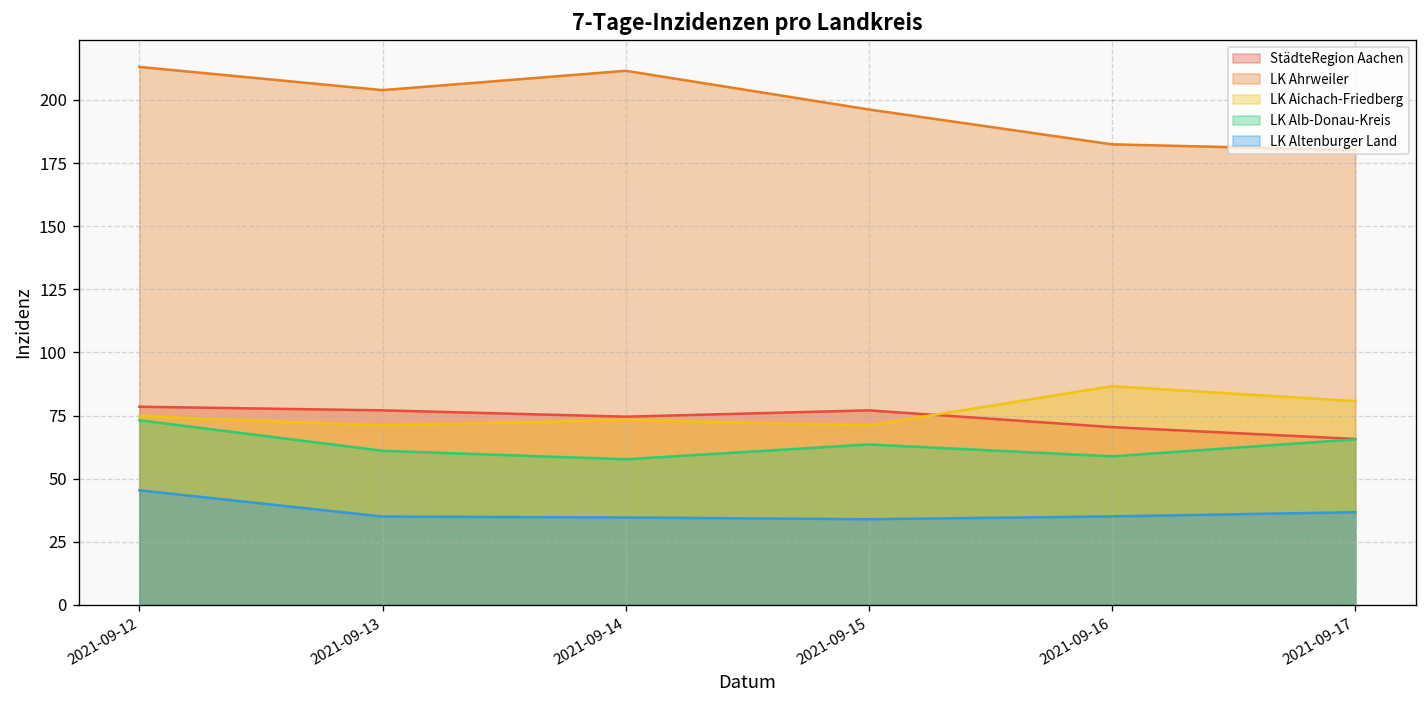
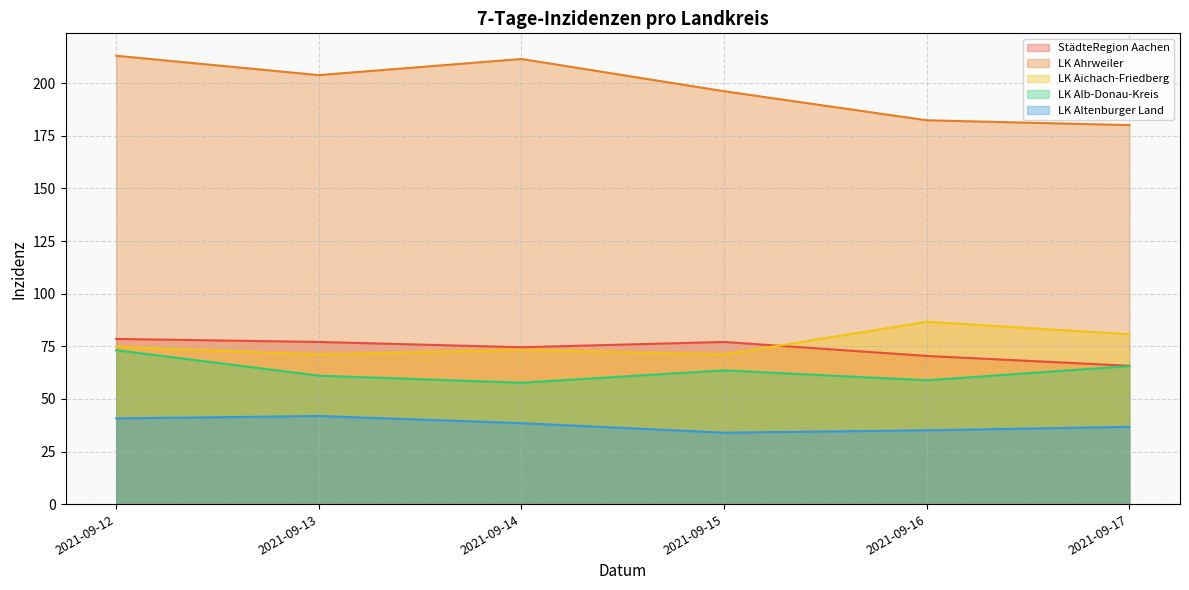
LK Altenburger Land, 2021-09-12: 45 -> 41
LK Altenburger Land, 2021-09-13: 35 -> 42
LK Altenburger Land, 2021-09-14: 35 -> 38
